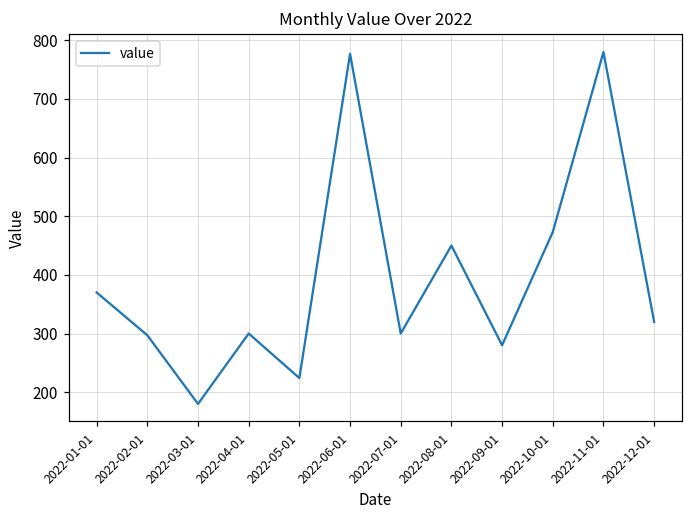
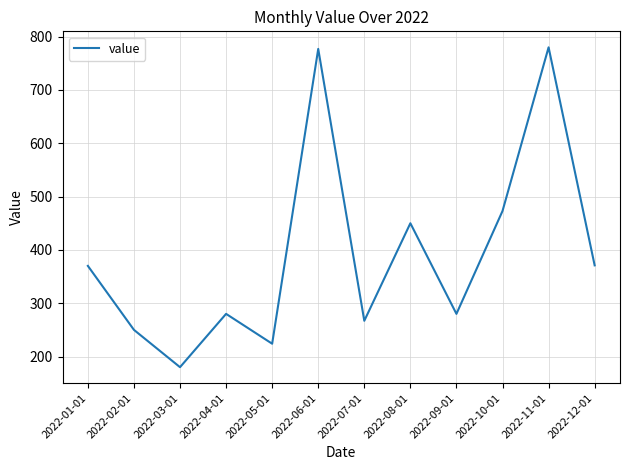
2022-02-01: 300 -> 250
2022-04-01: 300 -> 280
2022-07-01: 300 -> 270
2022-12-01: 320 -> 370
